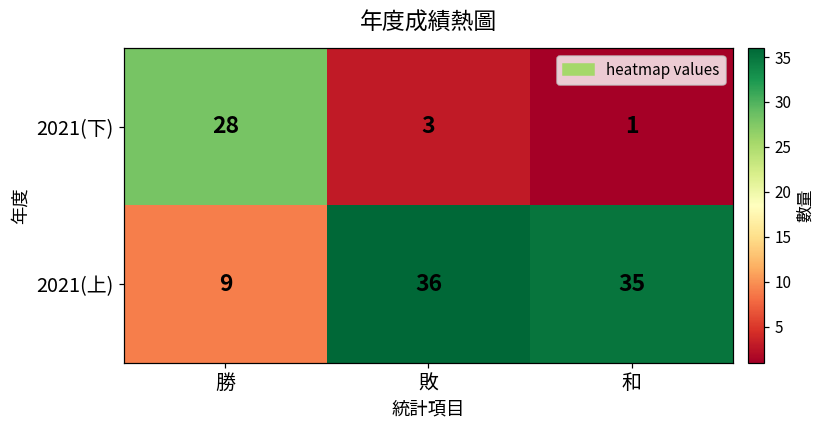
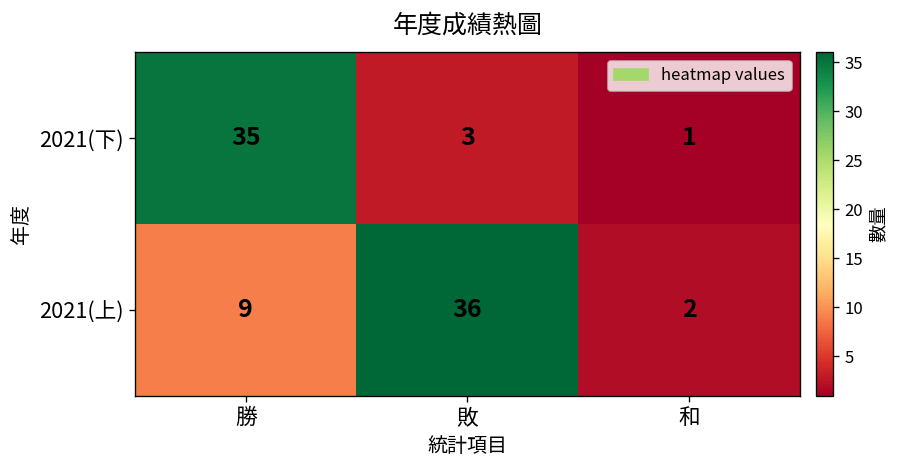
2021(下), 勝: 28 -> 35
2021(上), 和: 35 -> 2
